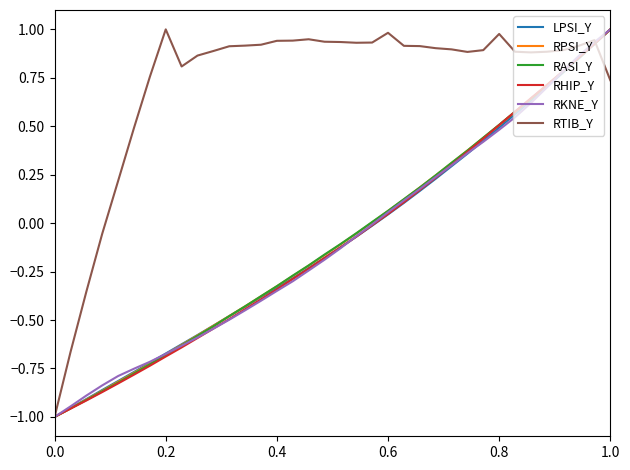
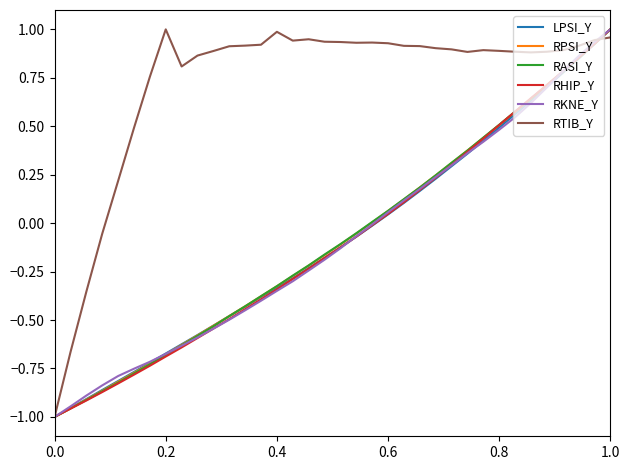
RTIB_Y, 0.4: 0.94 -> 0.99
RTIB_Y, 0.6: 0.98 -> 0.93
RTIB_Y, 0.8: 0.98 -> 0.89
RTIB_Y, 1.0: 0.74 -> 0.96
